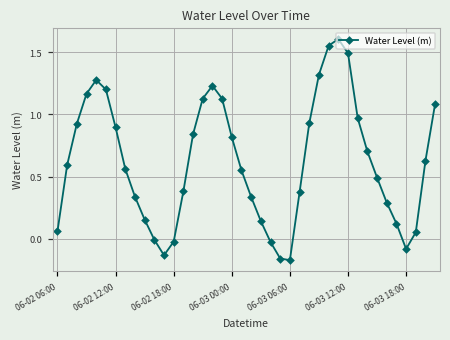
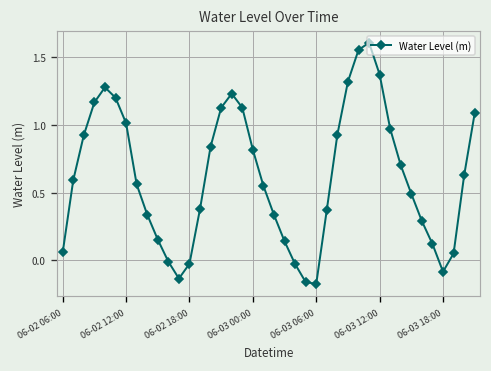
06-02 12:00: 0.90 -> 1.01
06-03 12:00: 1.49 -> 1.37
